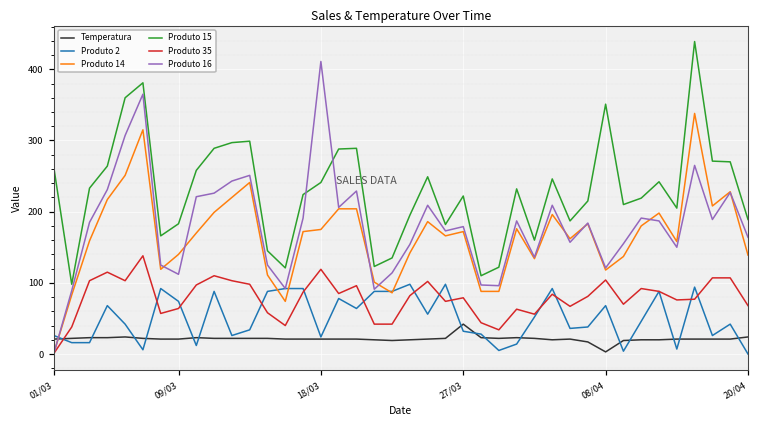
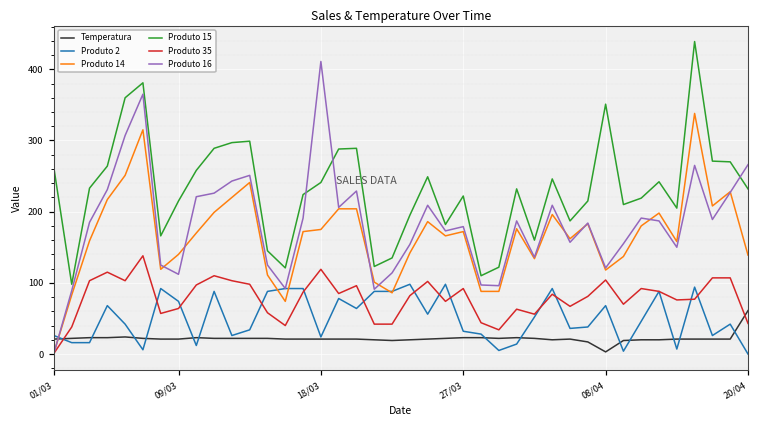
Produto 15, 09/03: 180 -> 220
Temperatura, 27/03: 40 -> 20
Produto 35, 27/03: 80 -> 90
Temperatura, 20/04: 20 -> 60
Produto 15, 20/04: 190 -> 230
Produto 35, 20/04: 70 -> 40
Produto 16, 20/04: 160 -> 270
